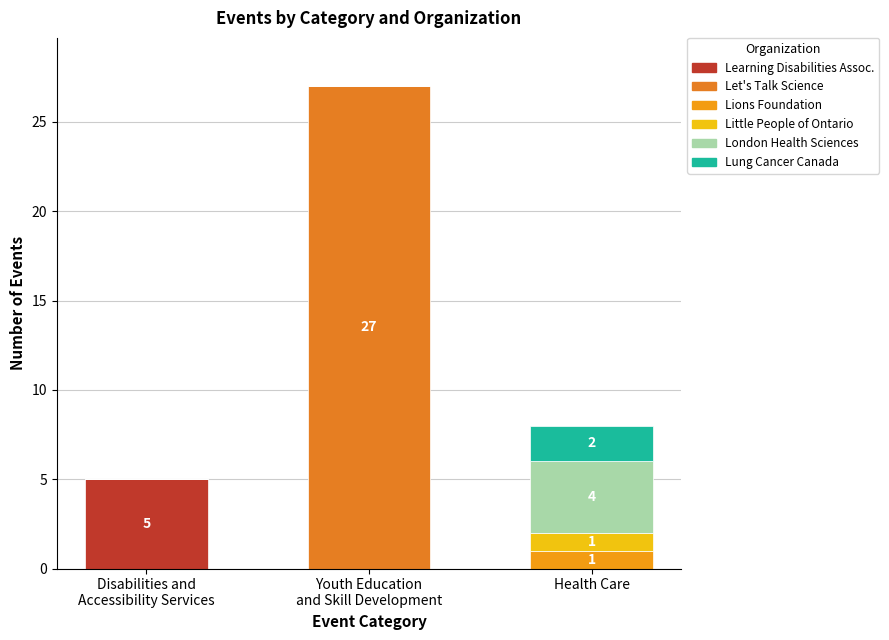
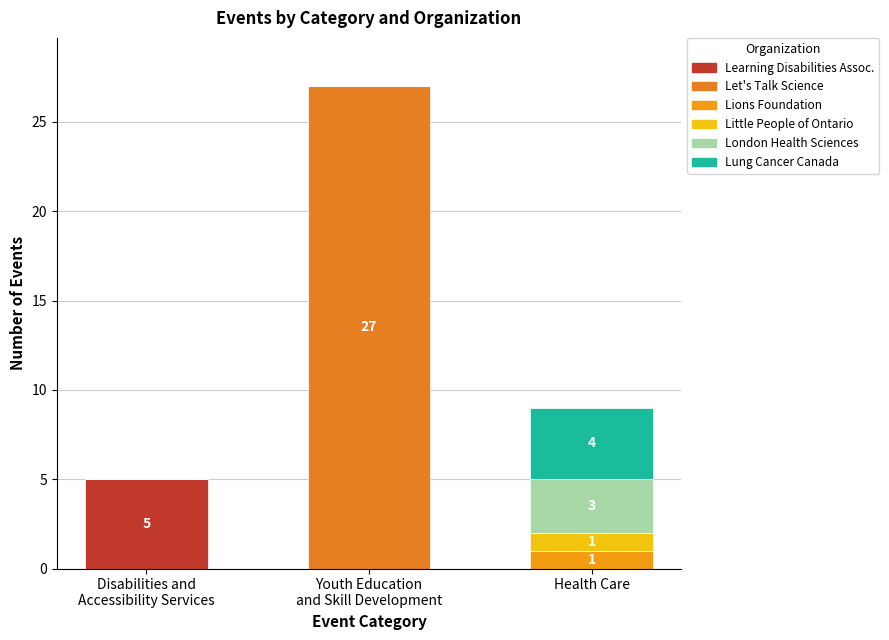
London Health Sciences, Health Care: 4 -> 3
Lung Cancer Canada, Health Care: 2 -> 4
